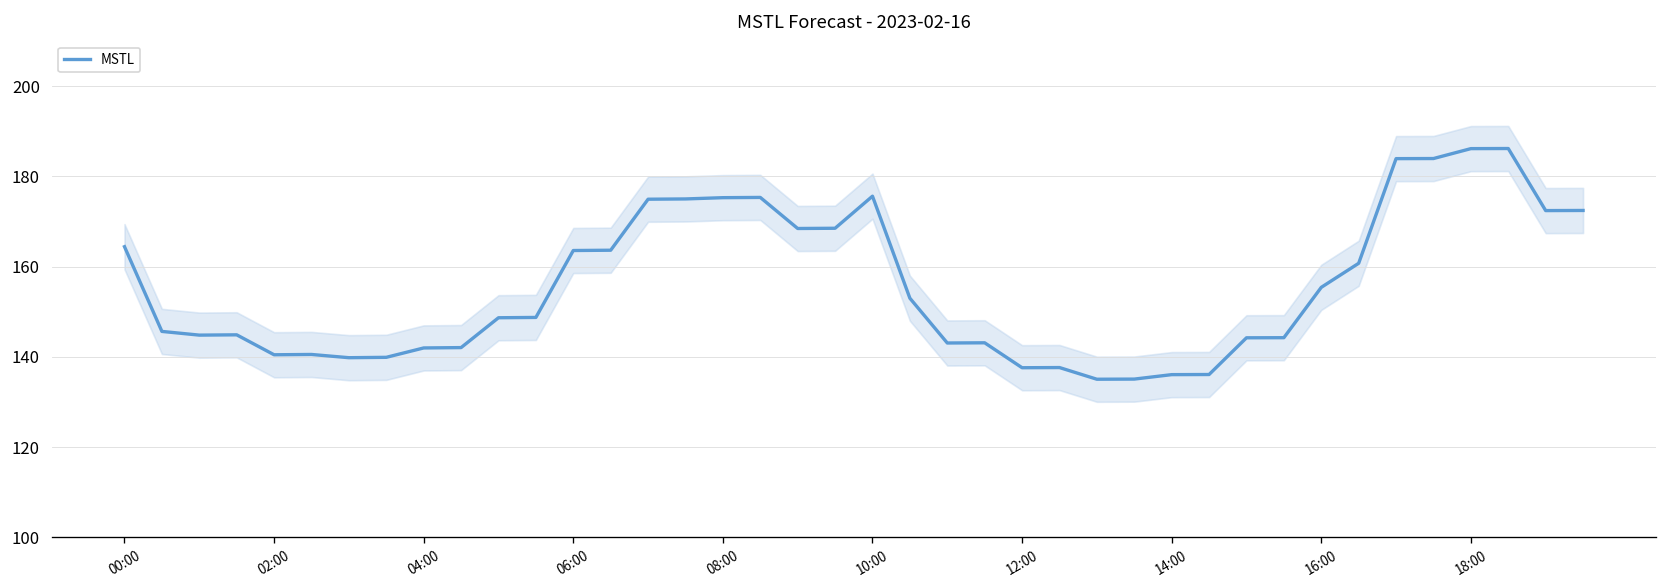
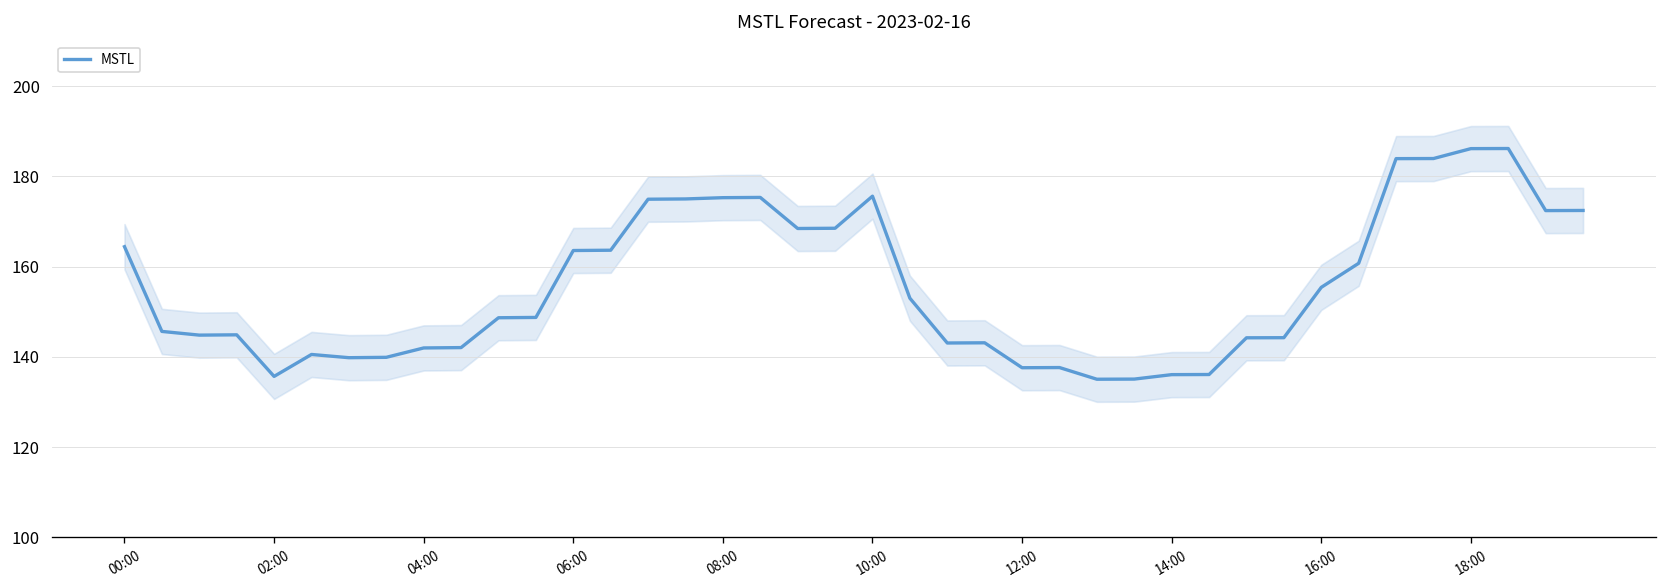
MSTL, 02:00: 140 -> 136
